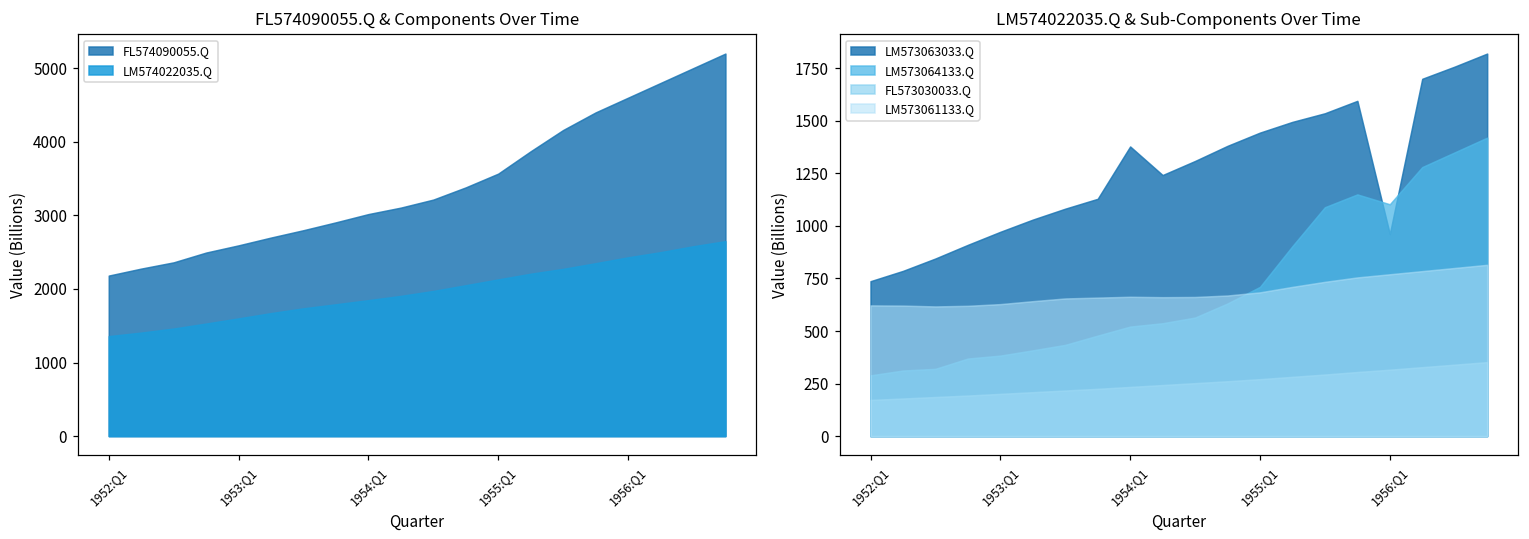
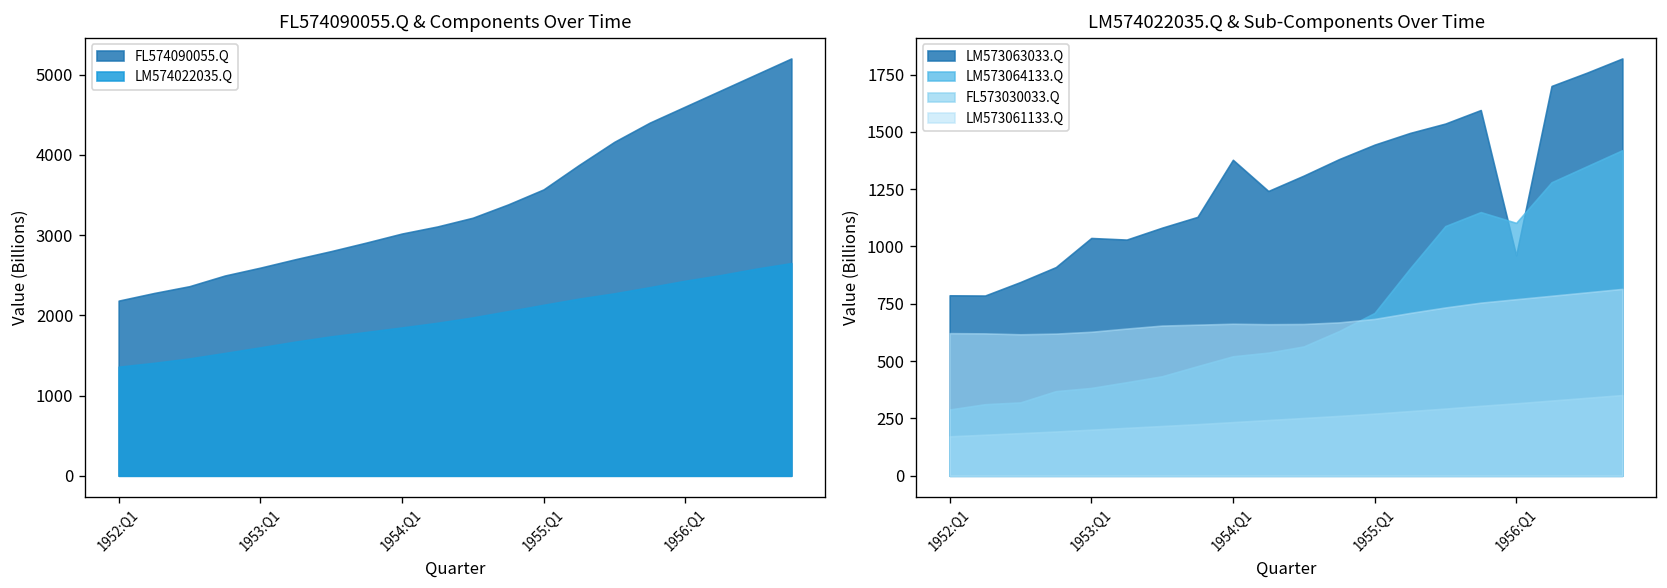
LM574022035.Q & Sub-Components Over Time, LM573063033.Q, 1952:Q1: 740 -> 790
LM574022035.Q & Sub-Components Over Time, LM573063033.Q, 1953:Q1: 970 -> 1040
